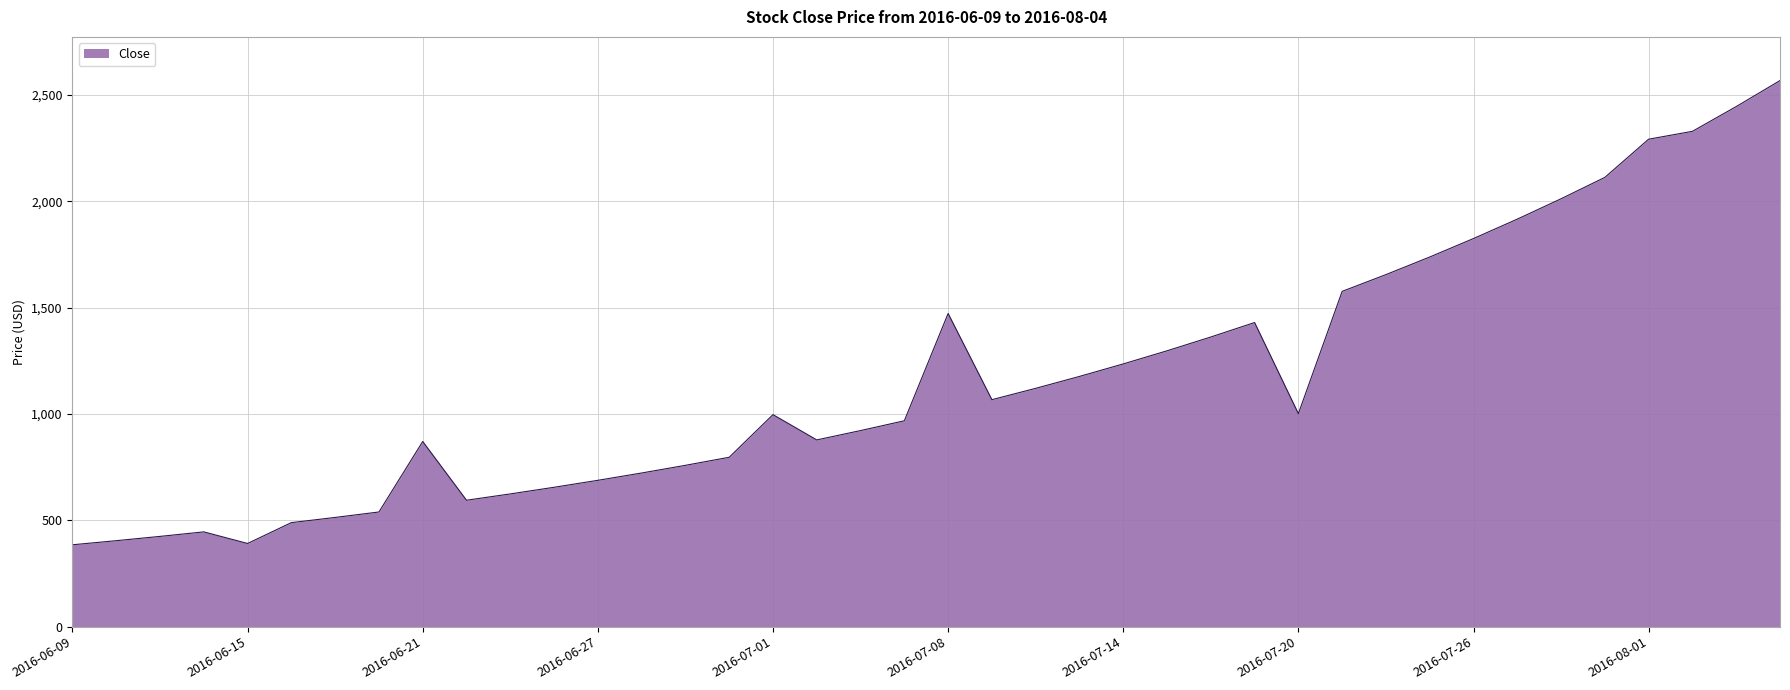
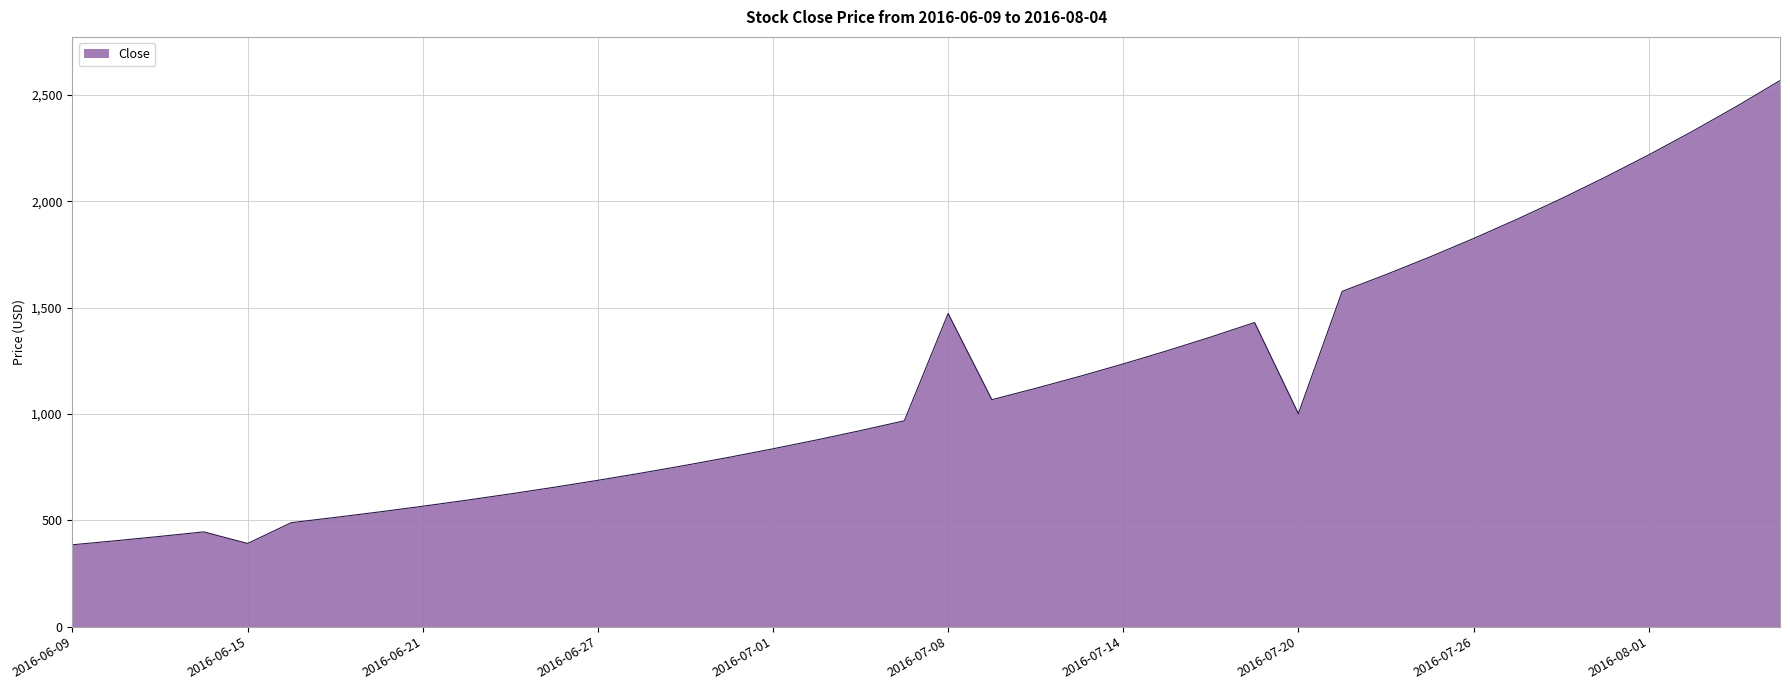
2016-06-21: 870 -> 570
2016-07-01: 1,000 -> 840
2016-08-01: 2,290 -> 2,220
